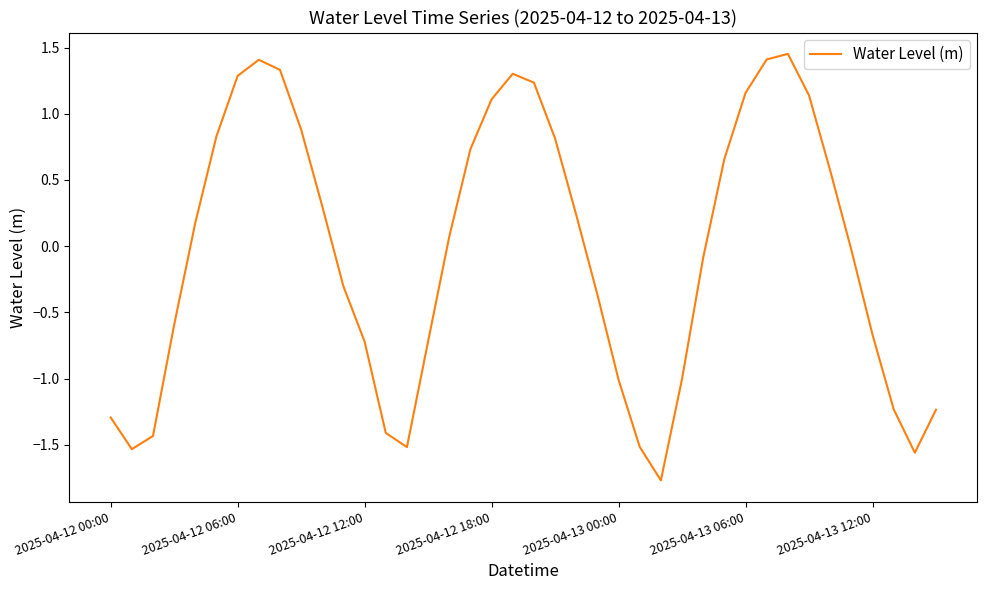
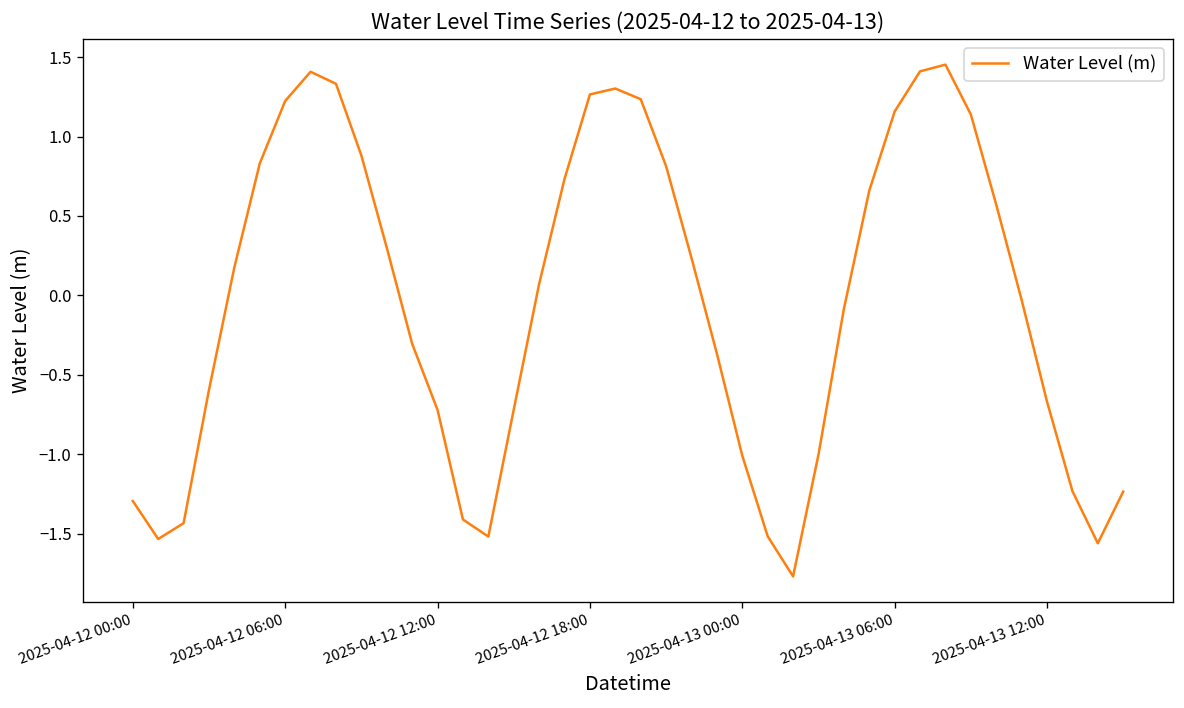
2025-04-12 06:00: 1.29 -> 1.22
2025-04-12 18:00: 1.11 -> 1.27
